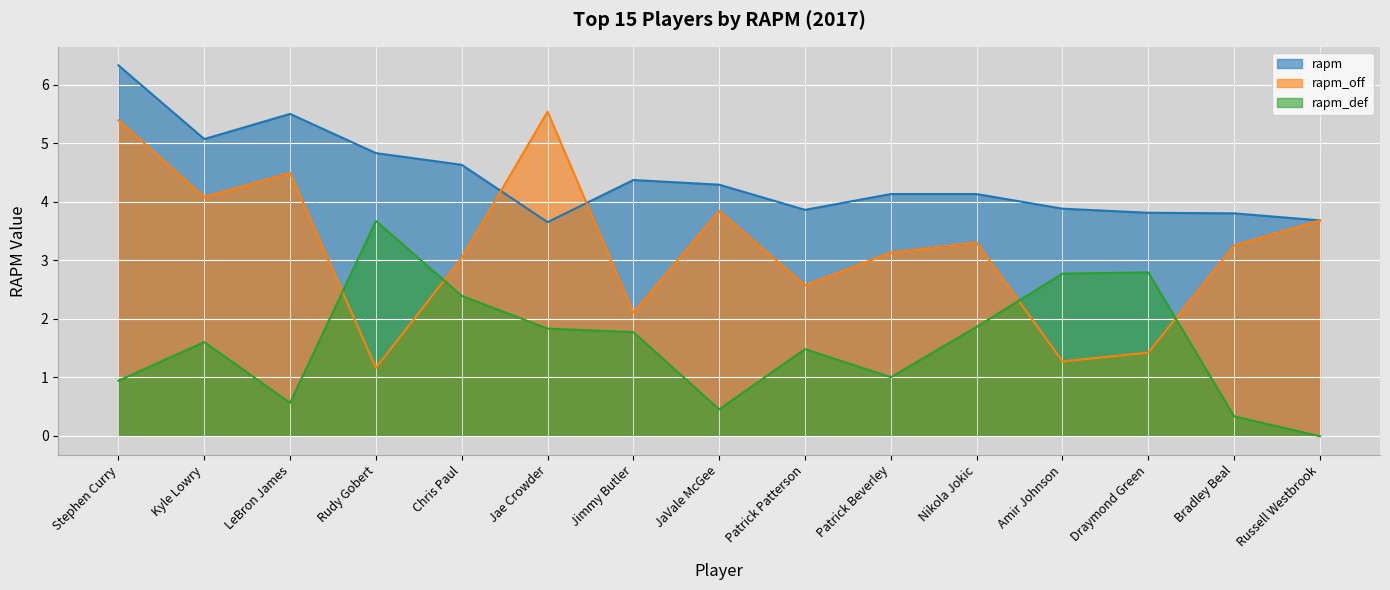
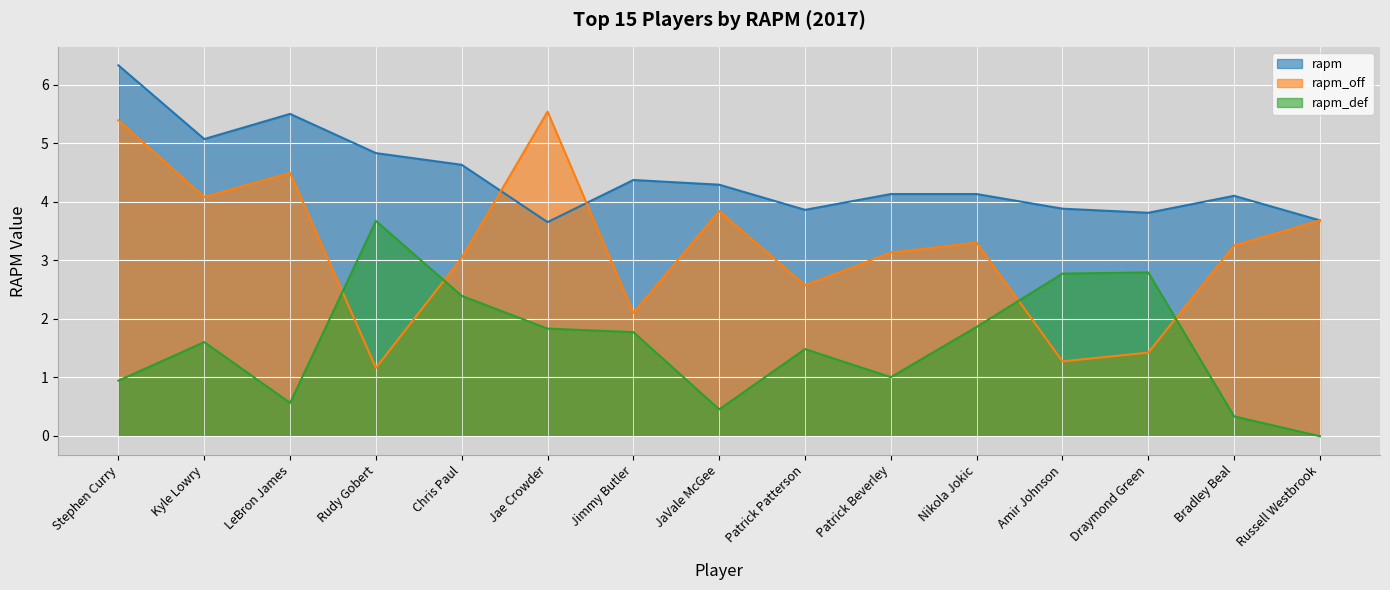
rapm, Bradley Beal: 3.8 -> 4.1
